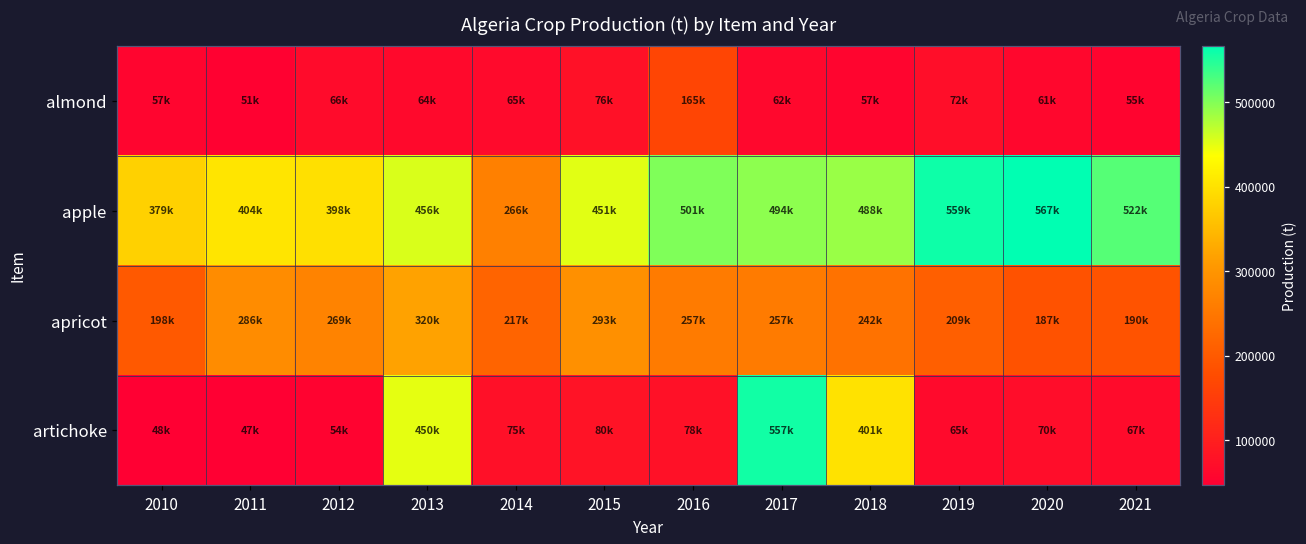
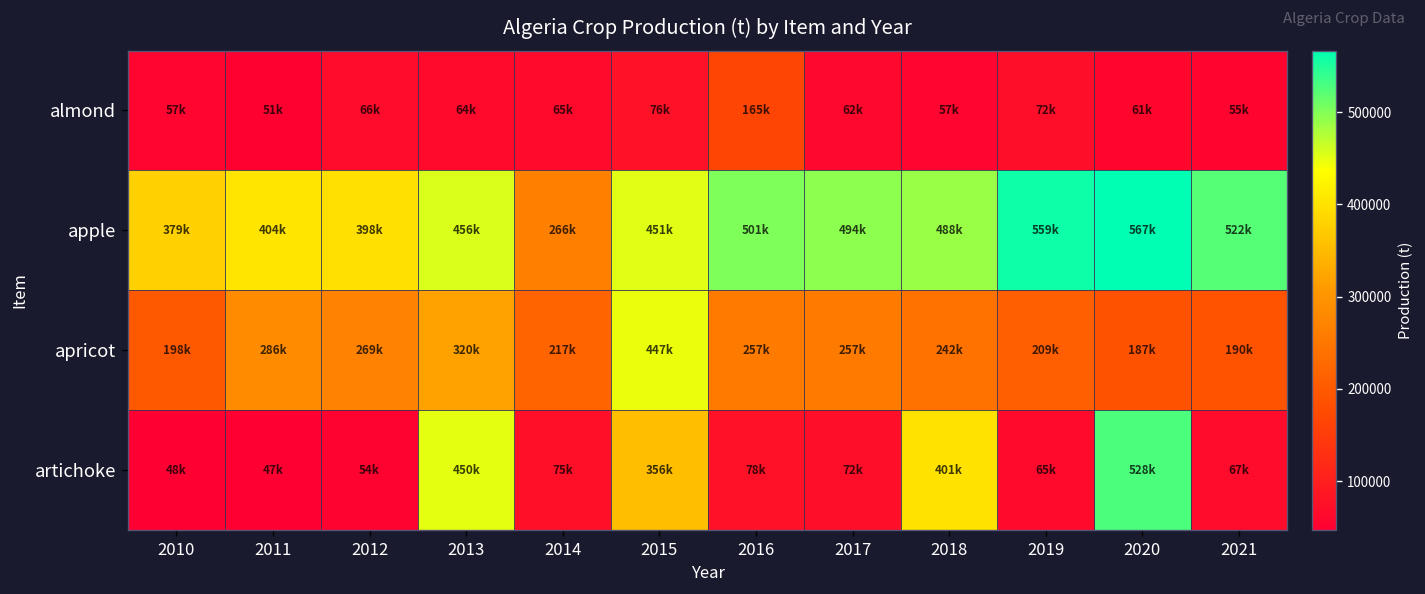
apricot, 2015: 293k -> 447k
artichoke, 2015: 80k -> 356k
artichoke, 2017: 557k -> 72k
artichoke, 2020: 70k -> 528k
